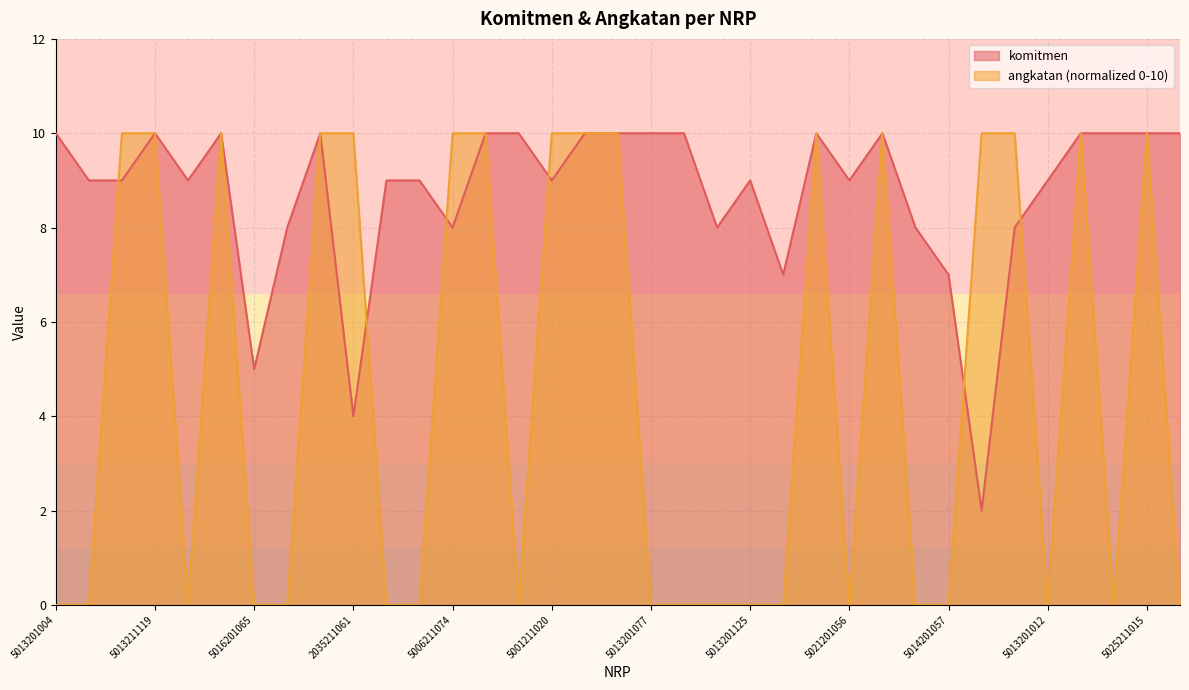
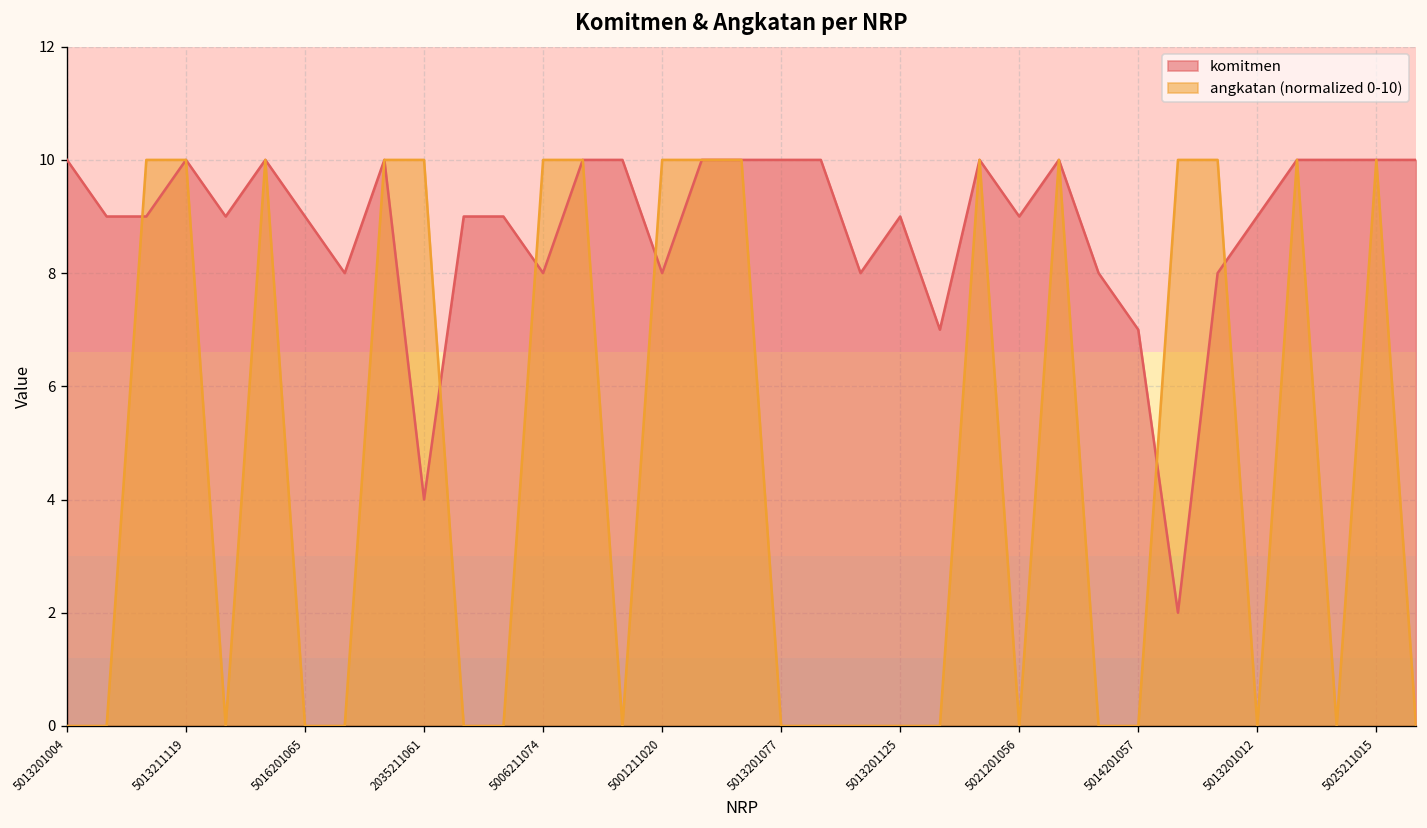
komitmen, 5016201065: 5 -> 9
komitmen, 5001211020: 9 -> 8
